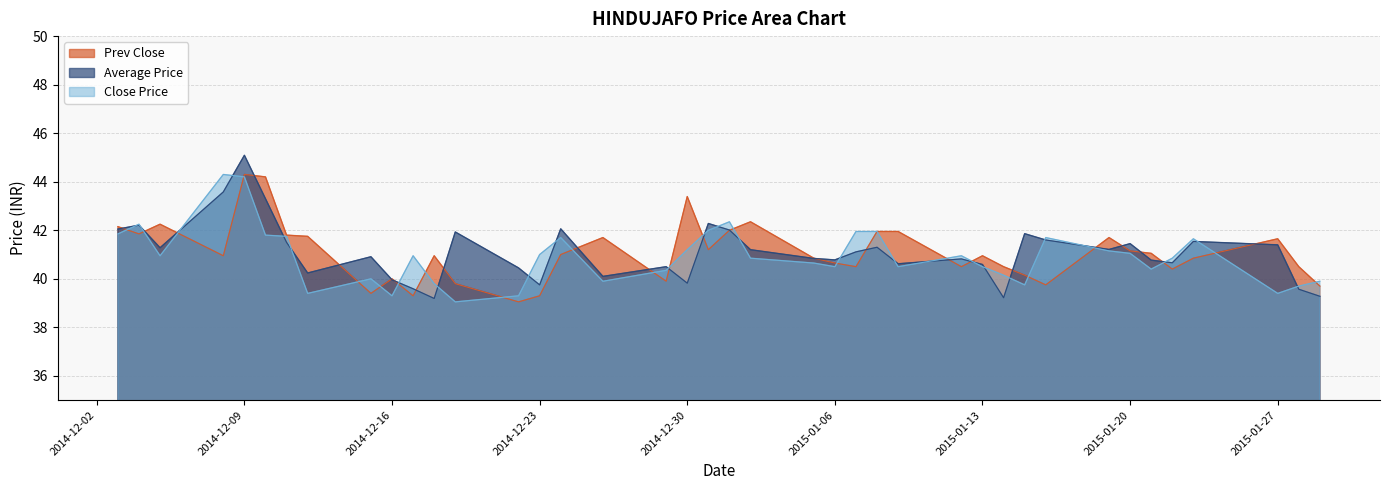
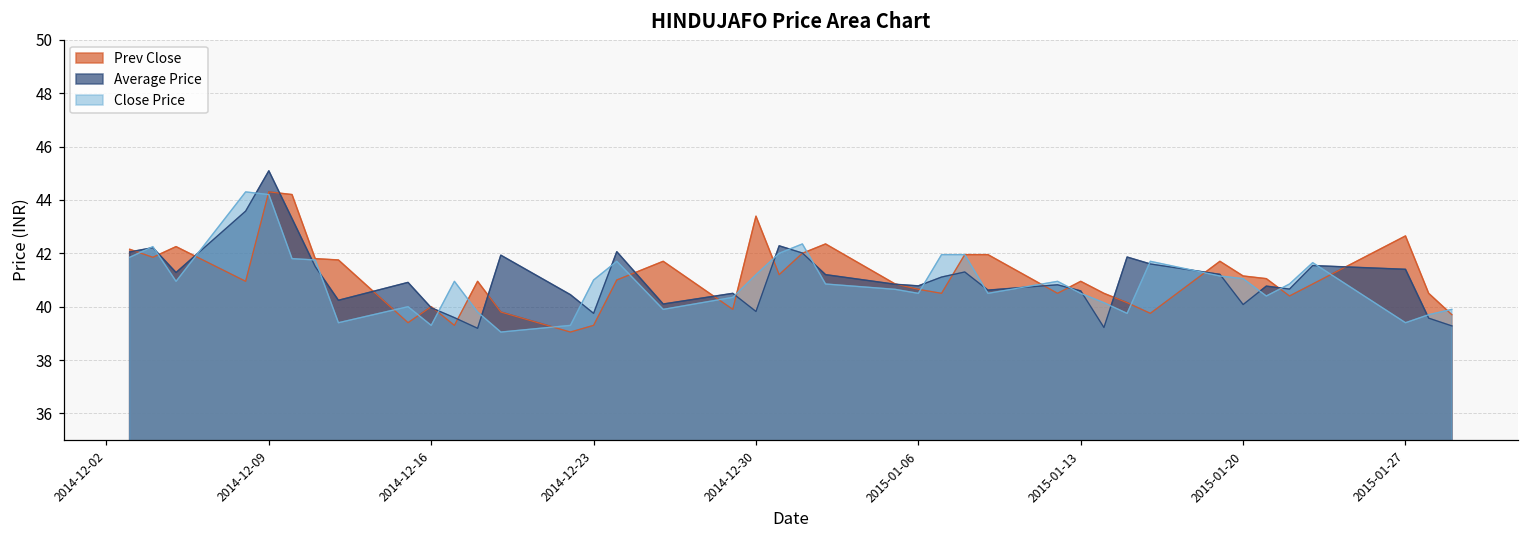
Average Price, 2015-01-20: 41.5 -> 40.1
Prev Close, 2015-01-27: 41.7 -> 42.7
